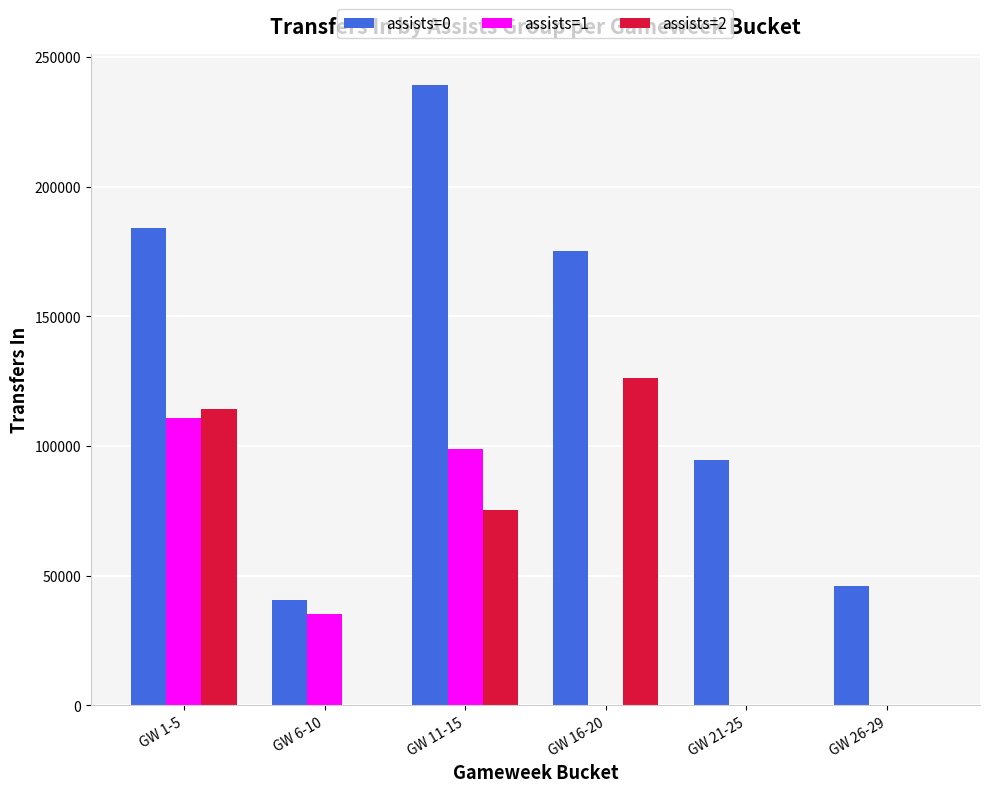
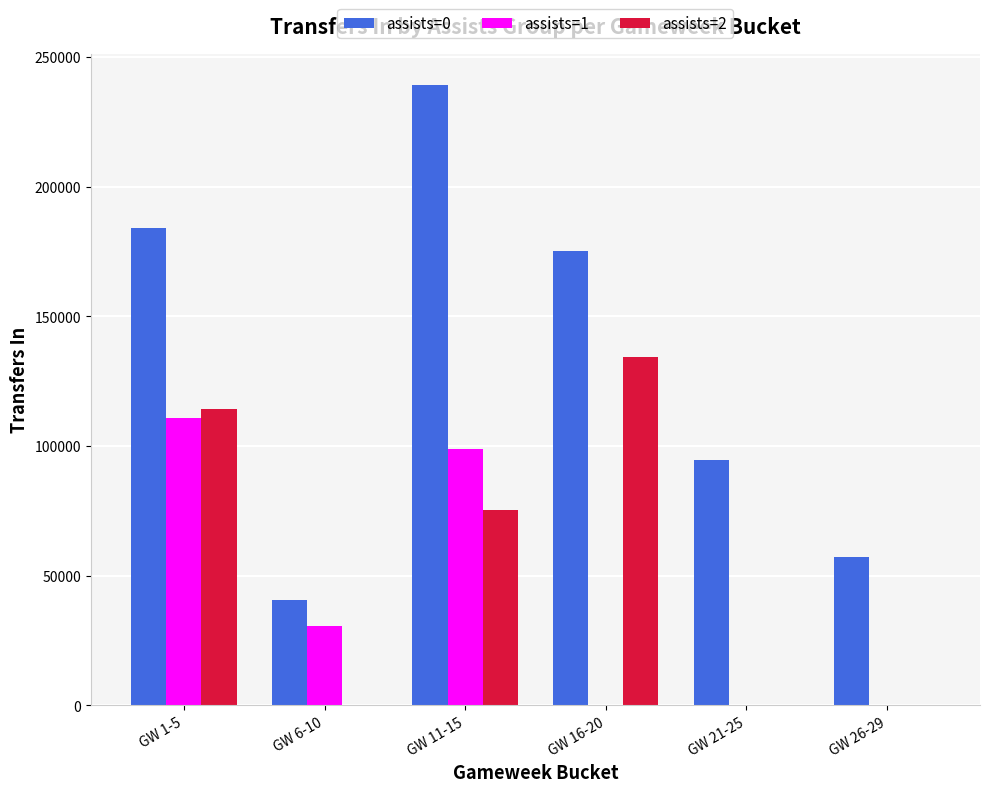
assists=1, GW 6-10: 35000 -> 30000
assists=2, GW 16-20: 126000 -> 134000
assists=0, GW 26-29: 46000 -> 57000
